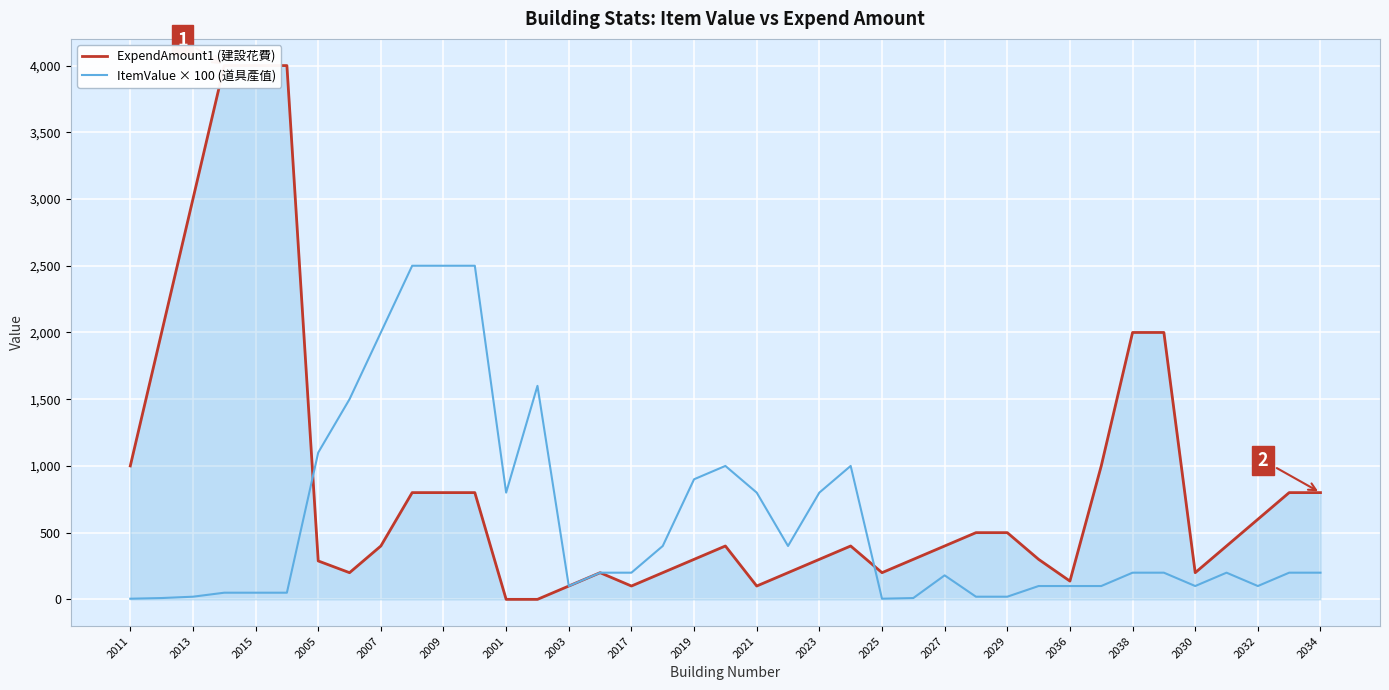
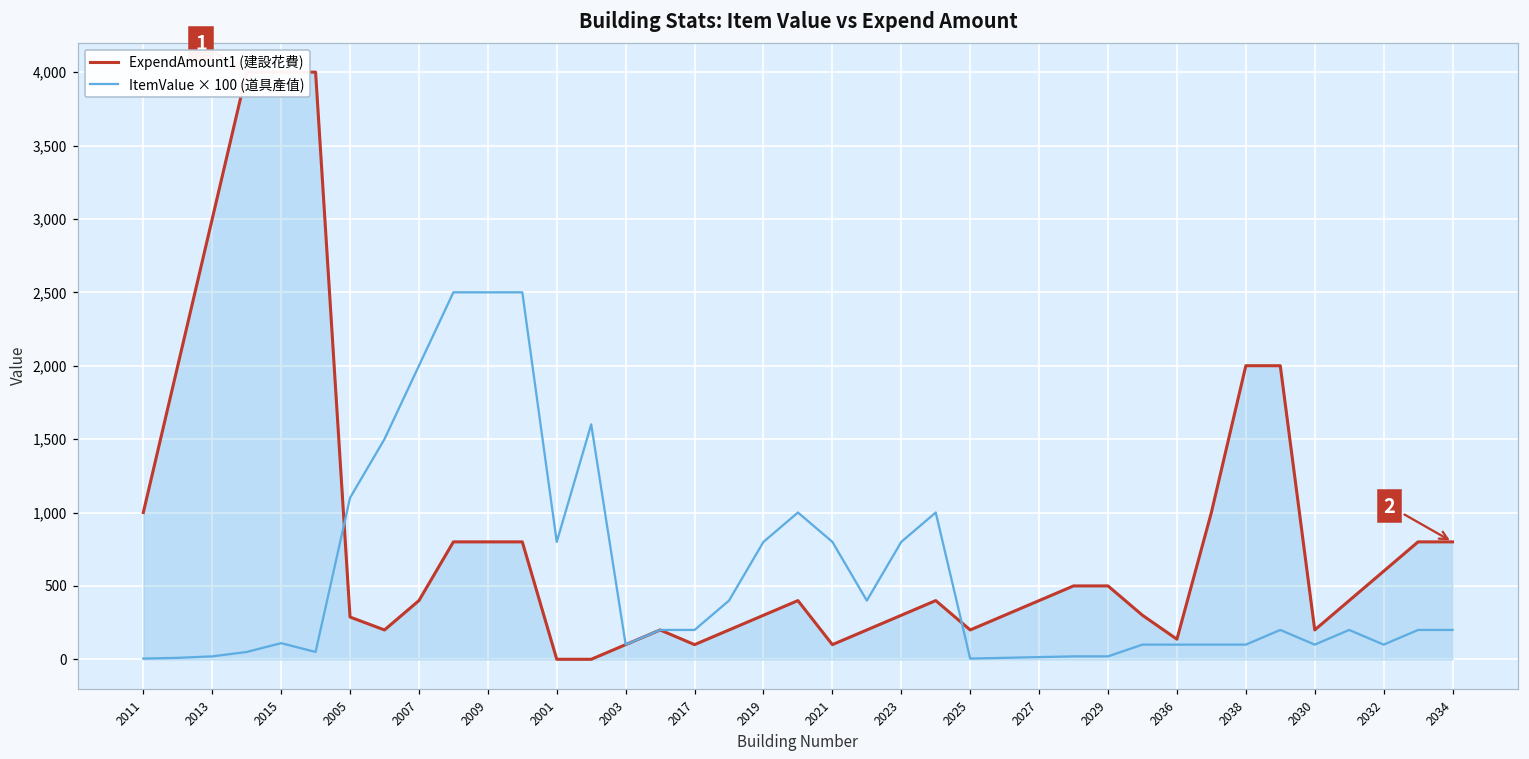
ItemValue × 100 (道具產值), 2015: 50 -> 110
ItemValue × 100 (道具產值), 2019: 900 -> 800
ItemValue × 100 (道具產值), 2027: 180 -> 20
ItemValue × 100 (道具產值), 2038: 200 -> 100
